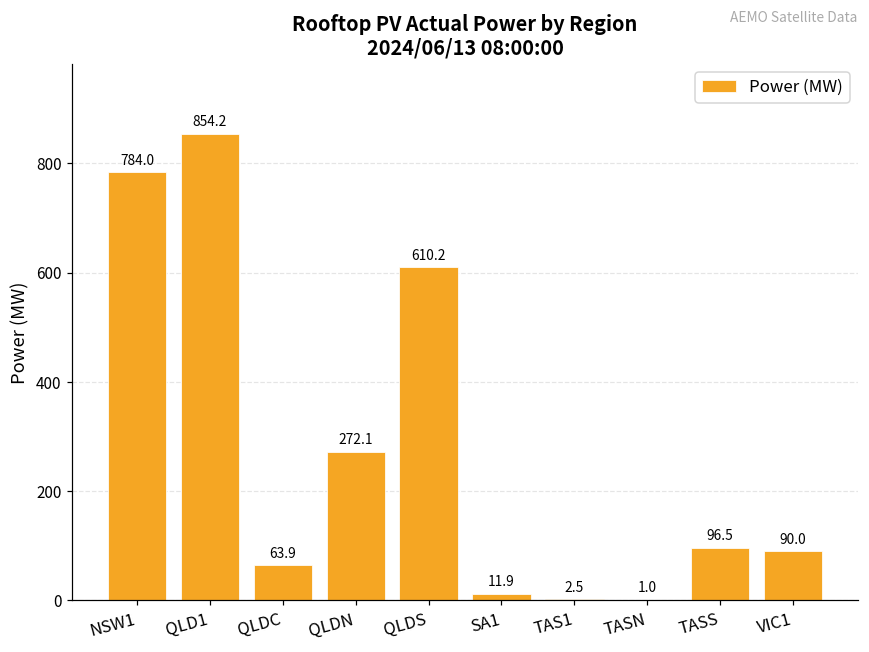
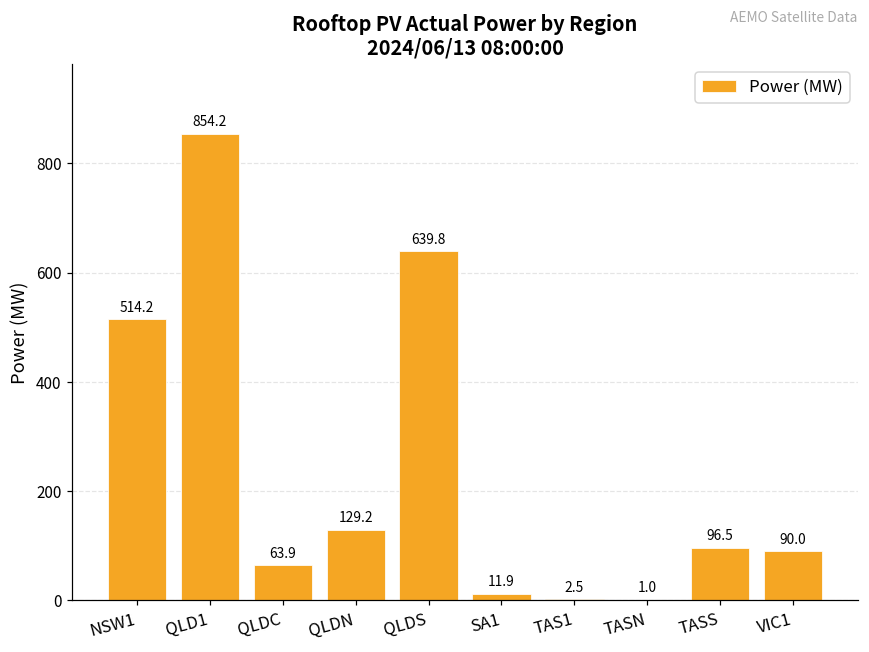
NSW1: 784.0 -> 514.2
QLDN: 272.1 -> 129.2
QLDS: 610.2 -> 639.8
